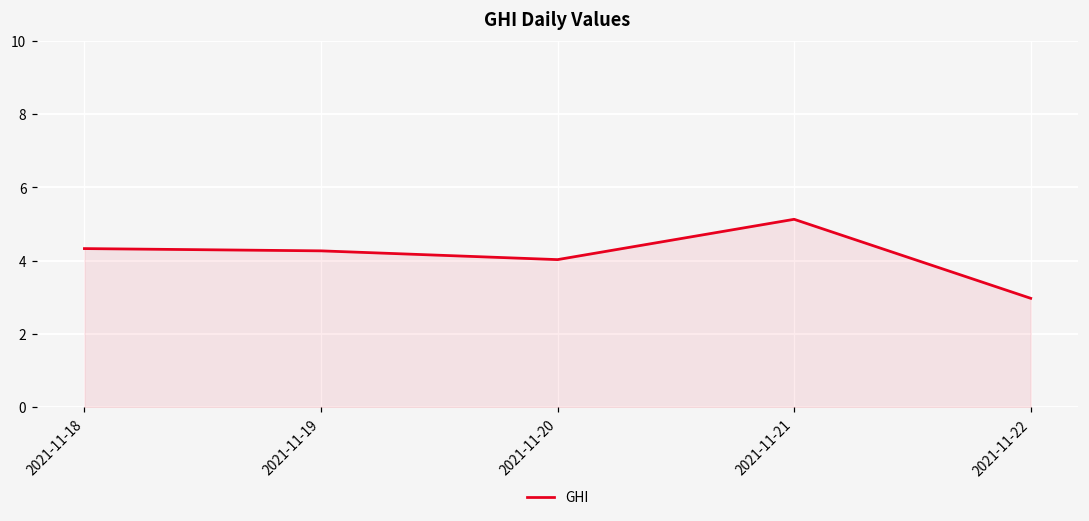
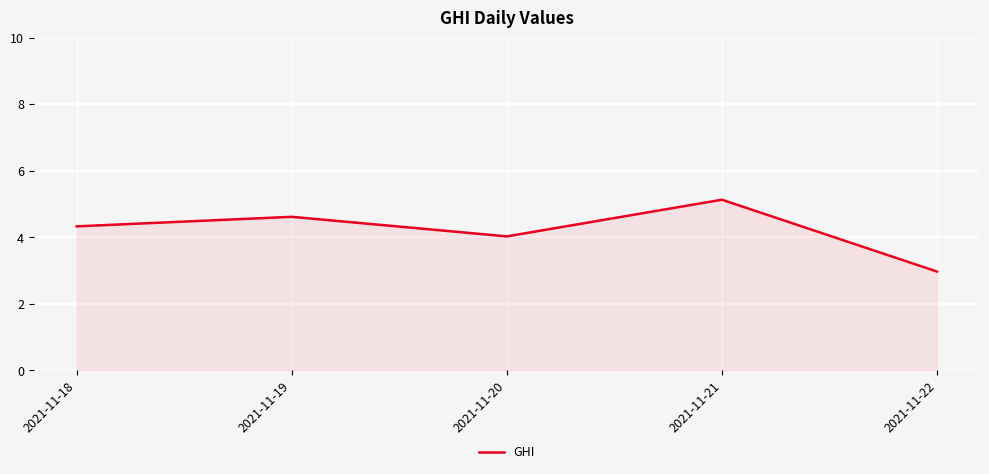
2021-11-19: 4.3 -> 4.6
